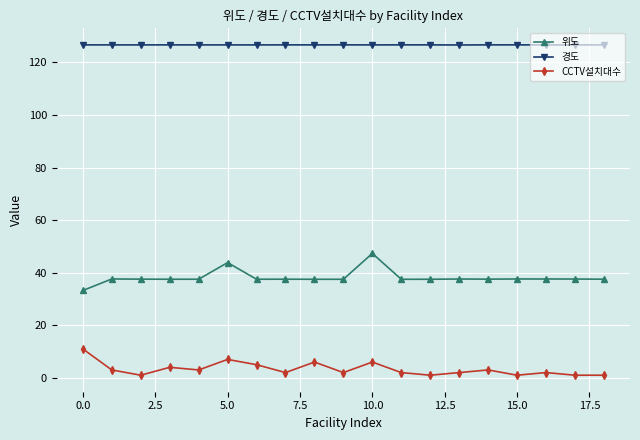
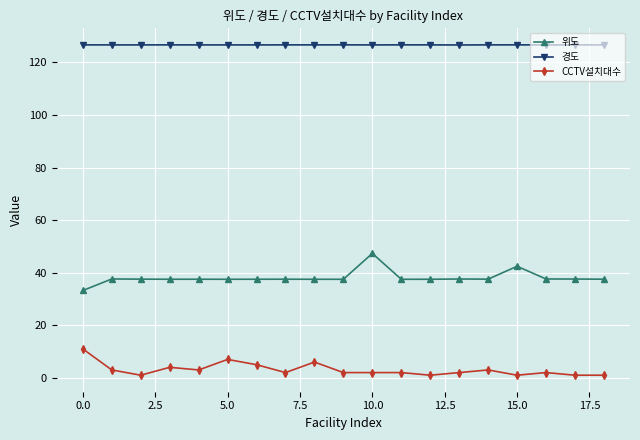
위도, 5.0: 44 -> 38
CCTV설치대수, 10.0: 6 -> 2
위도, 15.0: 38 -> 42
